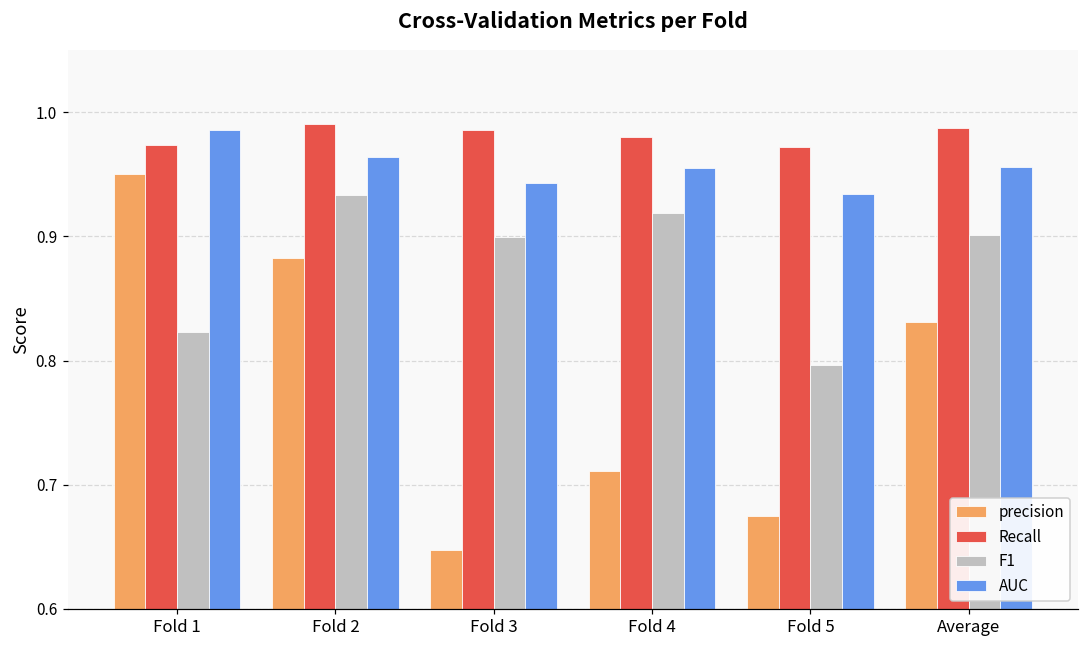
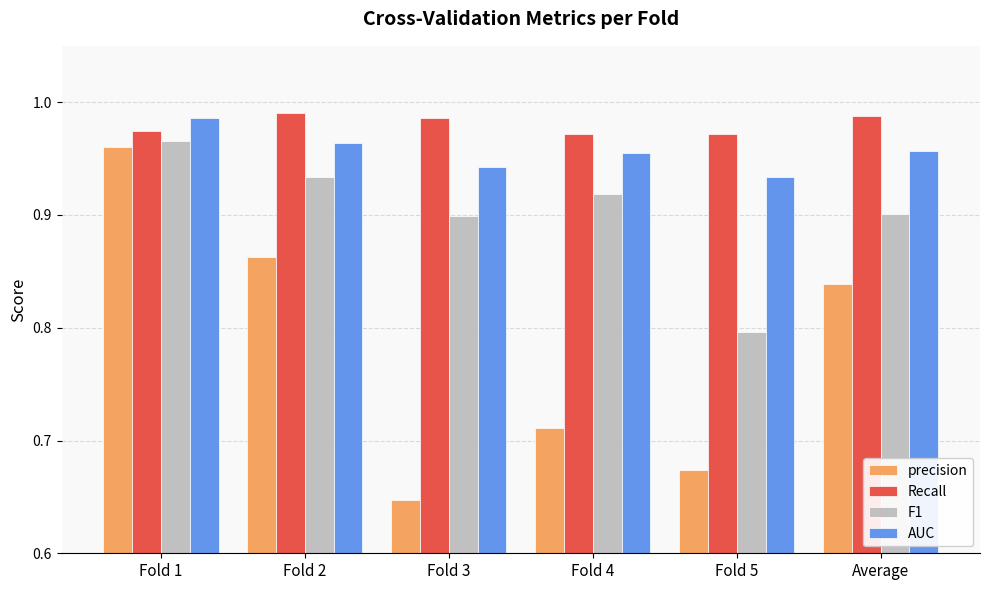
precision, Fold 1: 0.95 -> 0.96
F1, Fold 1: 0.823 -> 0.965
precision, Fold 2: 0.883 -> 0.863
Recall, Fold 4: 0.980 -> 0.972
precision, Average: 0.831 -> 0.839
